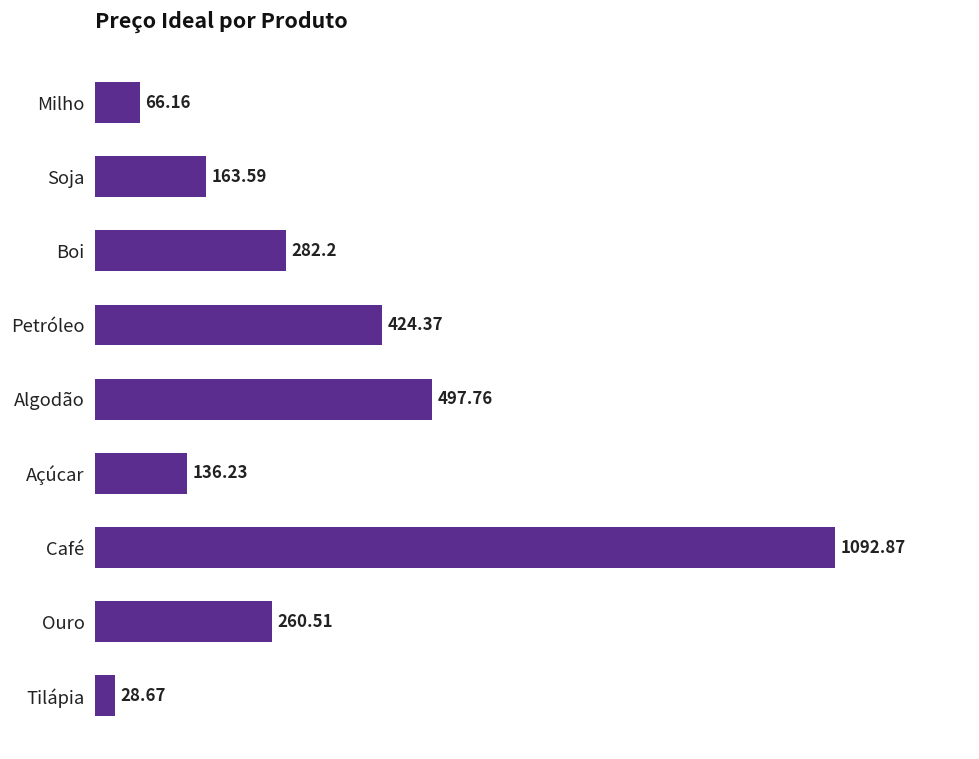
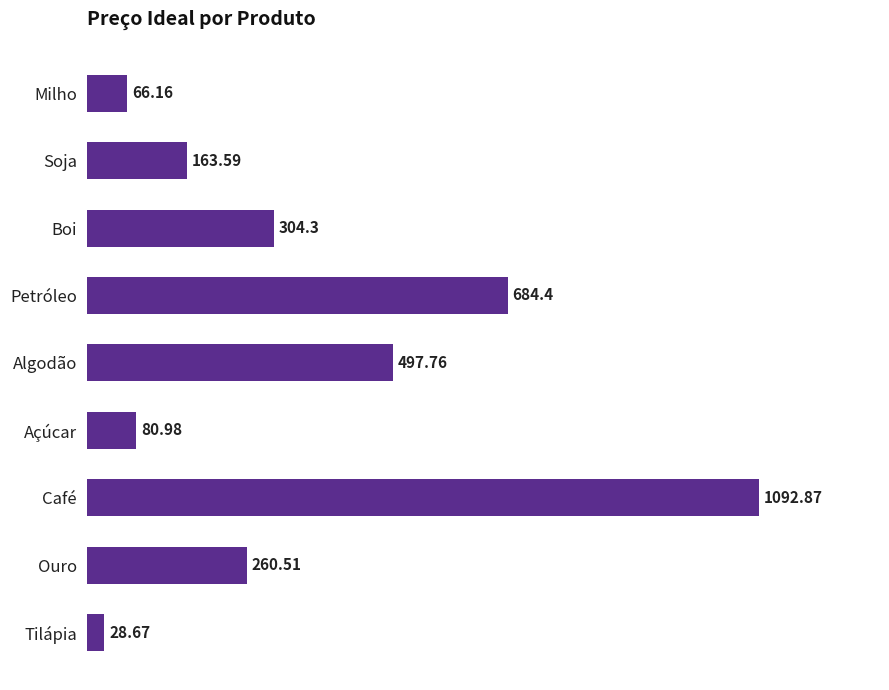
Boi: 282.2 -> 304.3
Petróleo: 424.37 -> 684.4
Açúcar: 136.23 -> 80.98
